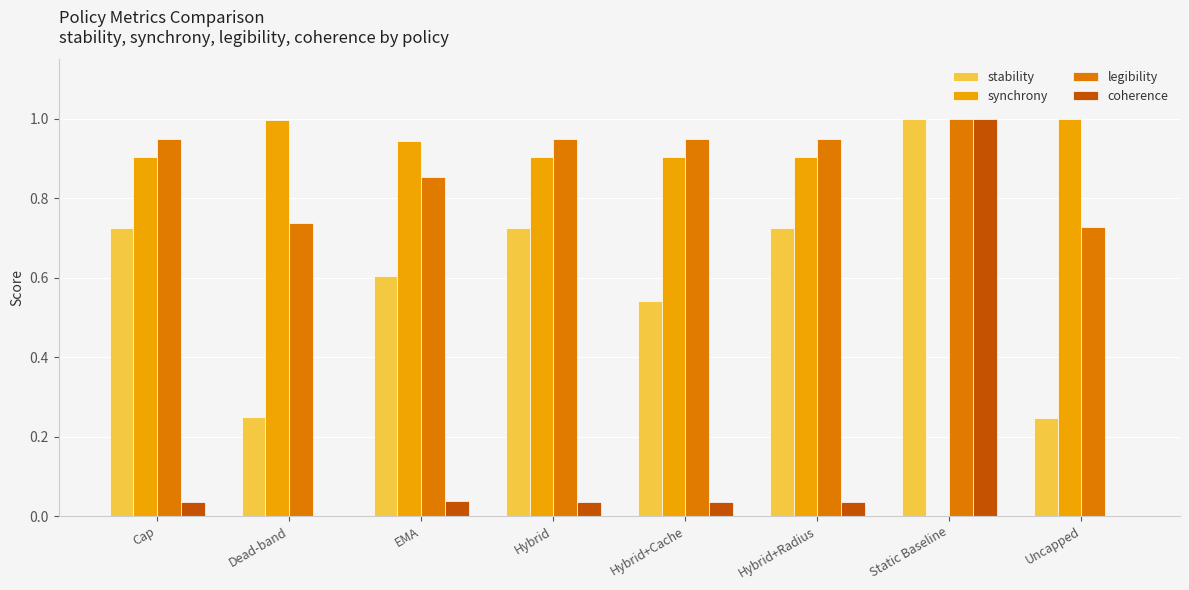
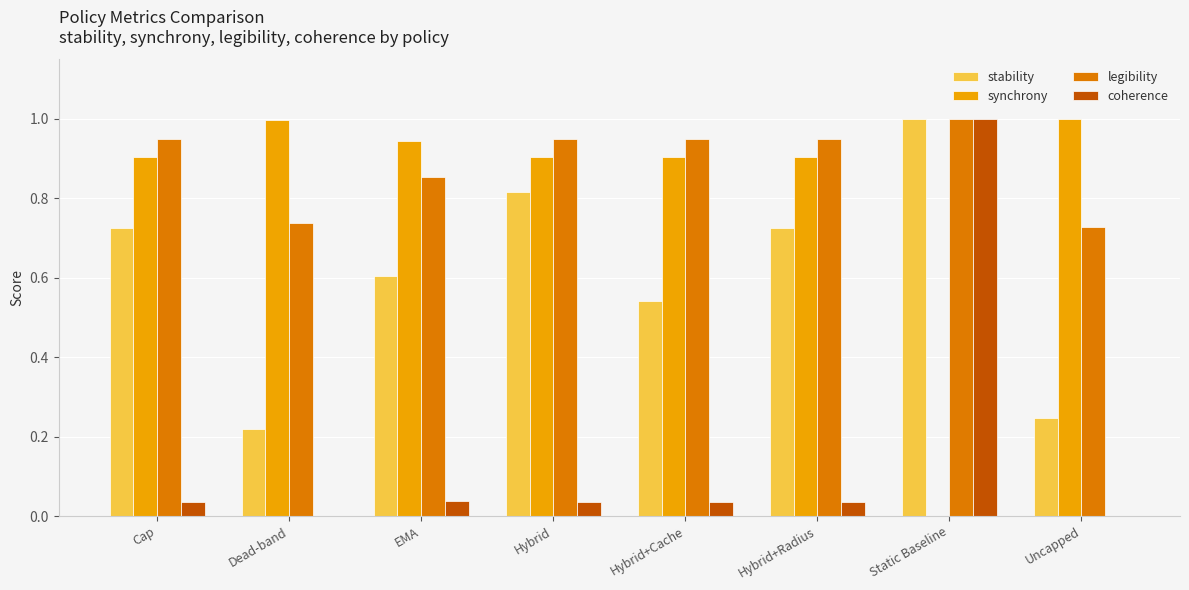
stability, Dead-band: 0.25 -> 0.22
stability, Hybrid: 0.73 -> 0.82
